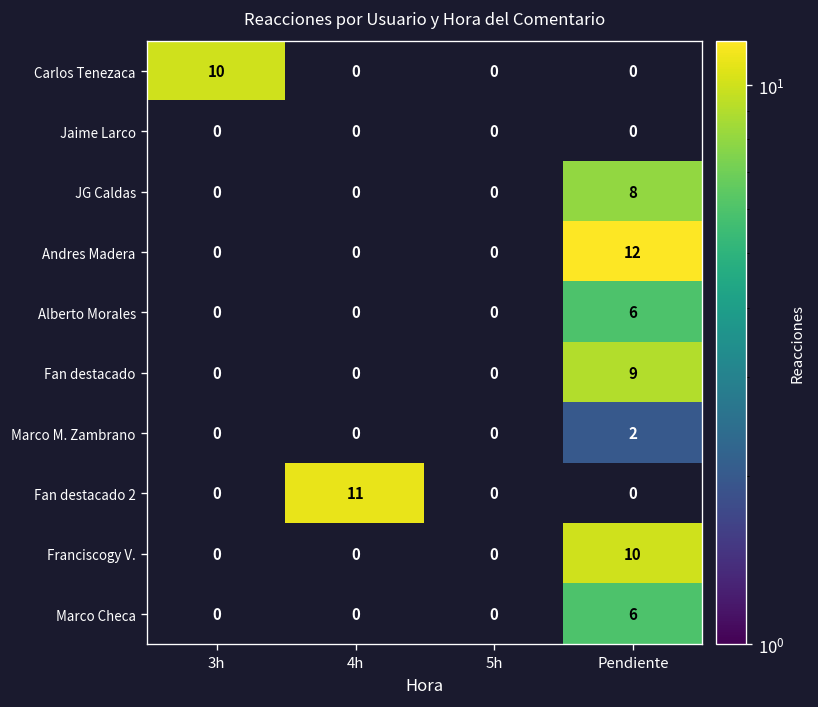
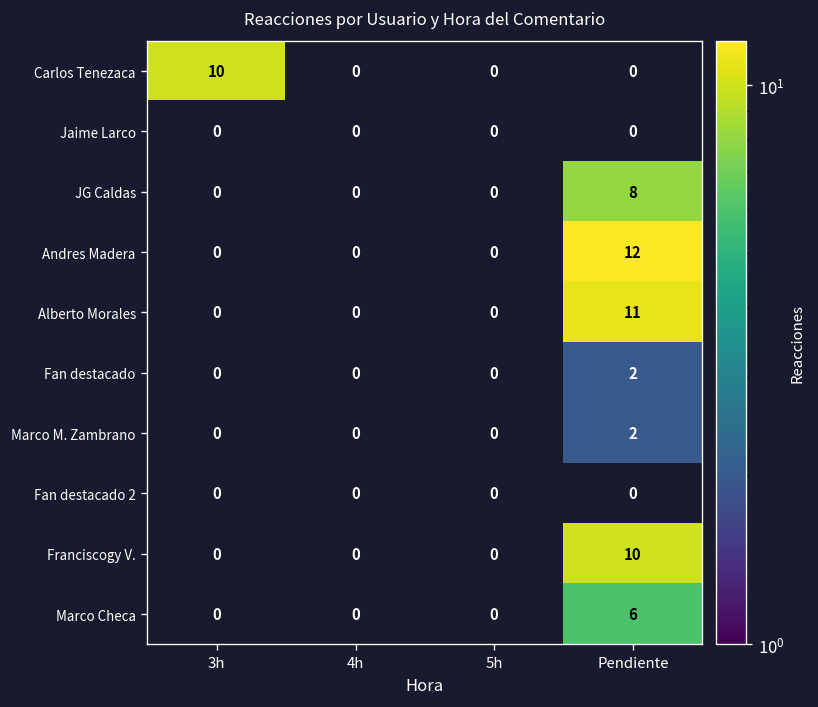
Alberto Morales, Pendiente: 6 -> 11
Fan destacado, Pendiente: 9 -> 2
Fan destacado 2, 4h: 11 -> 0
